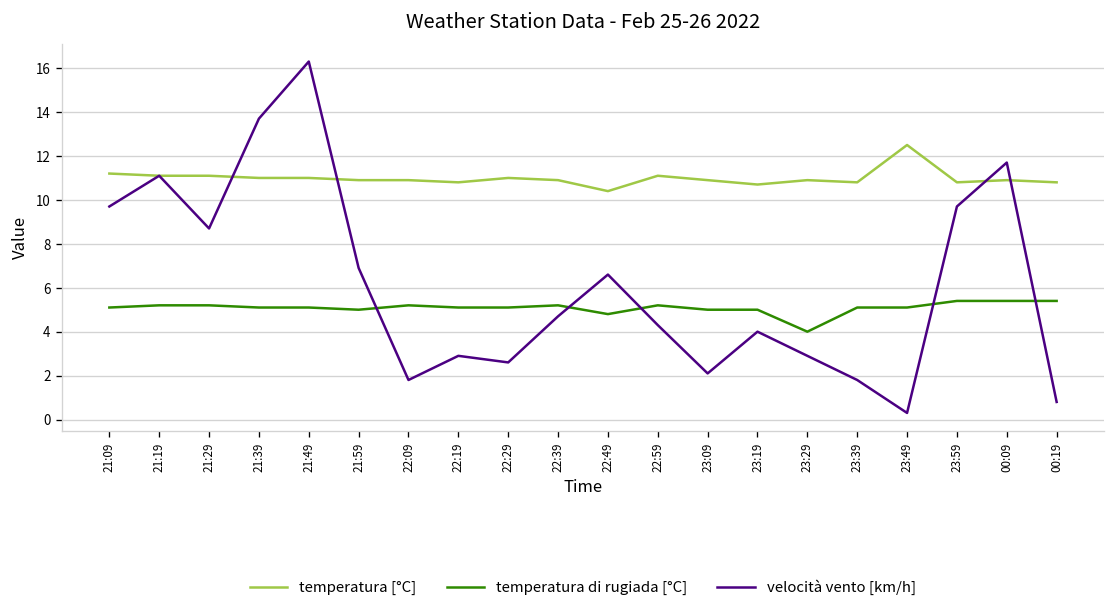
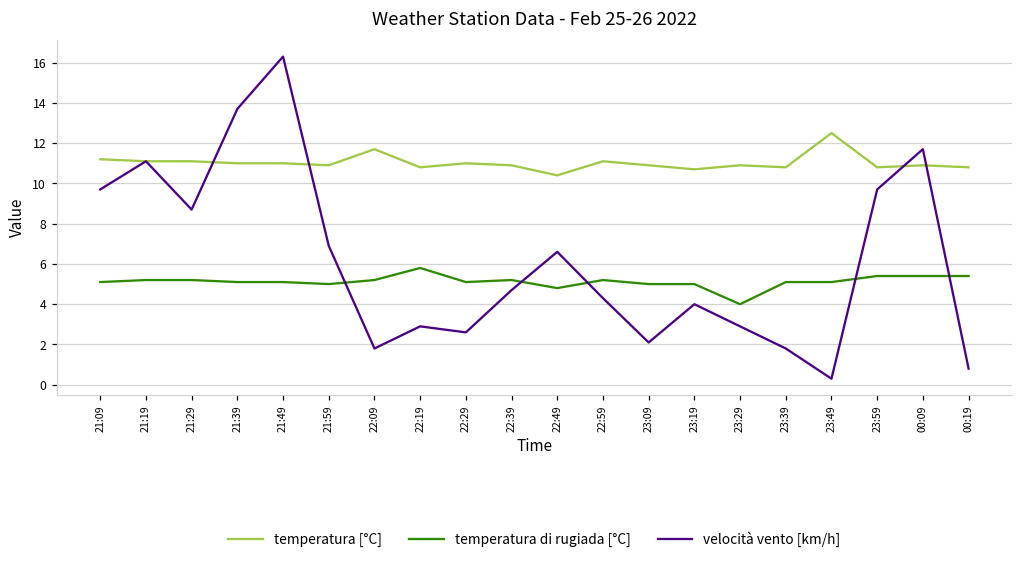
temperatura [°C], 22:09: 10.9 -> 11.7
temperatura di rugiada [°C], 22:19: 5.1 -> 5.8
